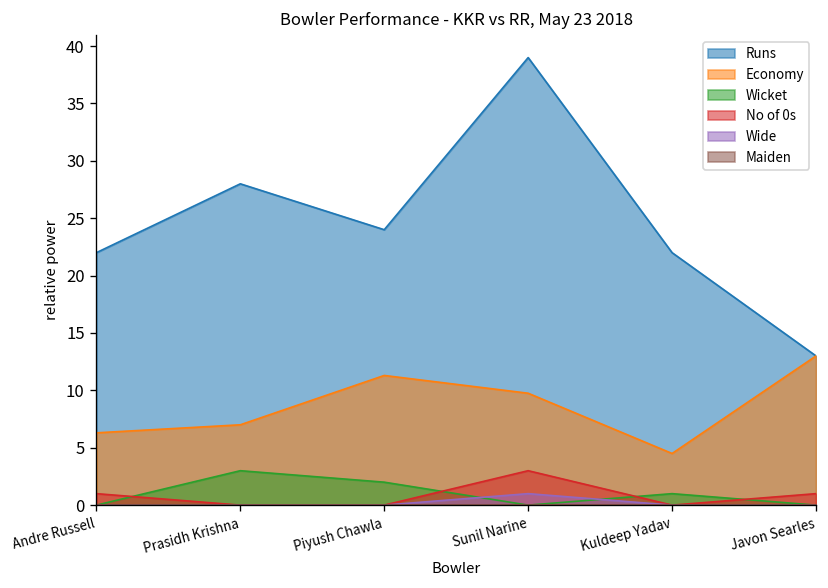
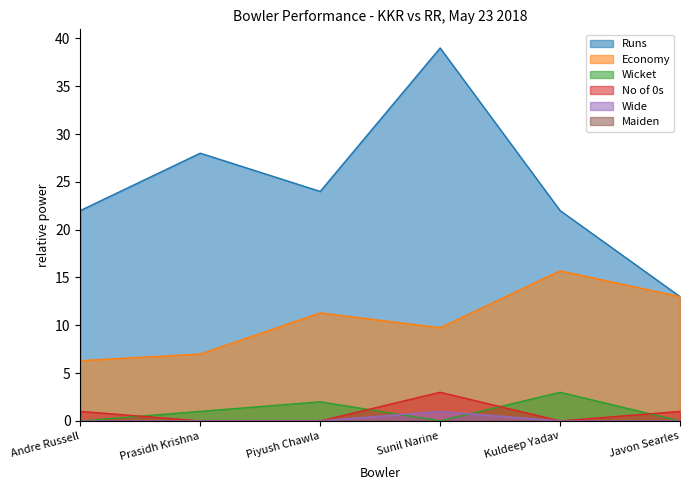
Wicket, Prasidh Krishna: 3 -> 1
Economy, Kuldeep Yadav: 5 -> 16
Wicket, Kuldeep Yadav: 1 -> 3
